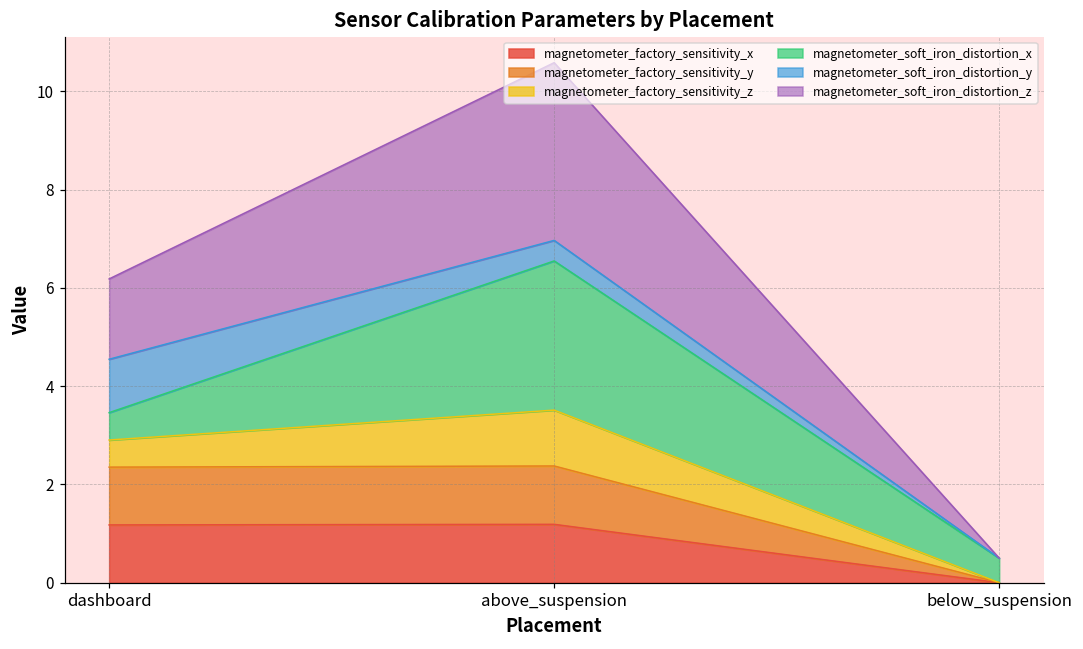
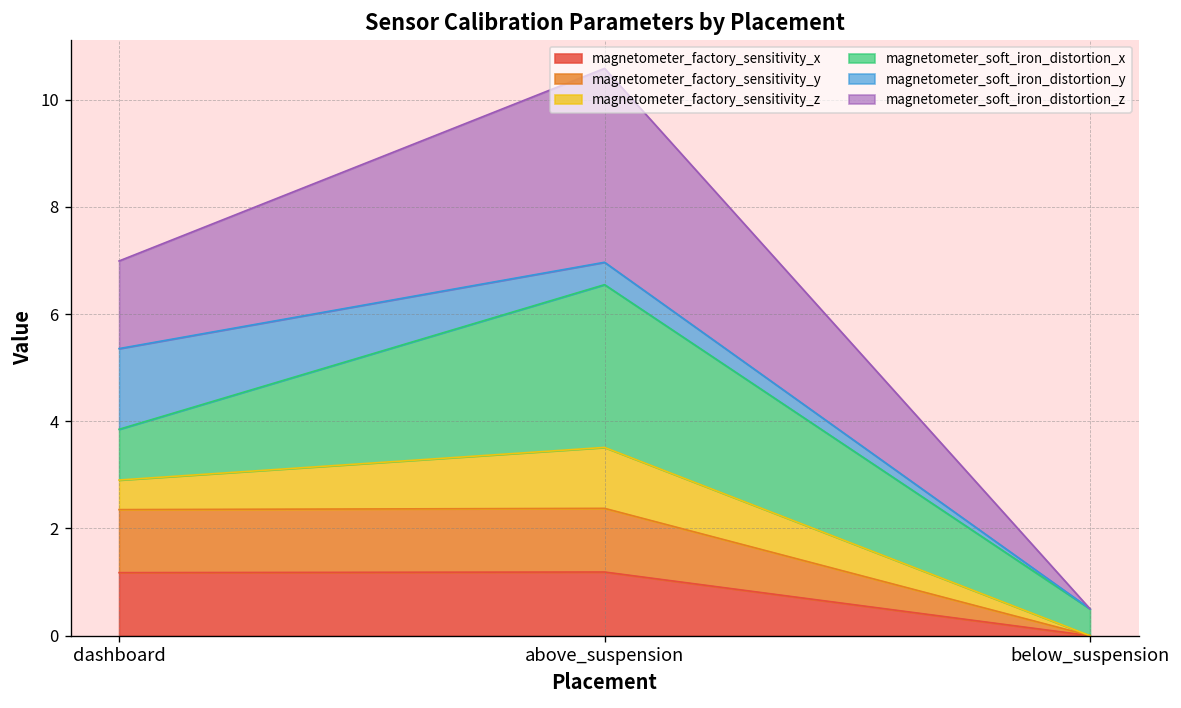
magnetometer_soft_iron_distortion_x, dashboard: 0.6 -> 0.9
magnetometer_soft_iron_distortion_y, dashboard: 1.1 -> 1.5
